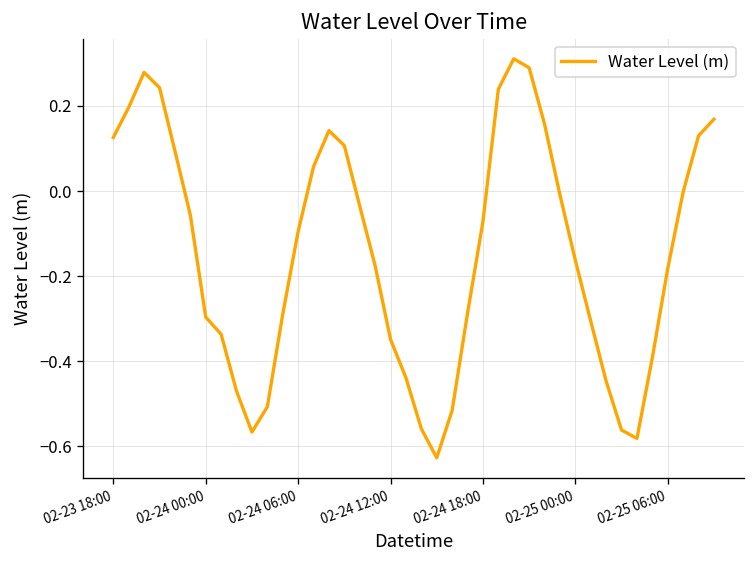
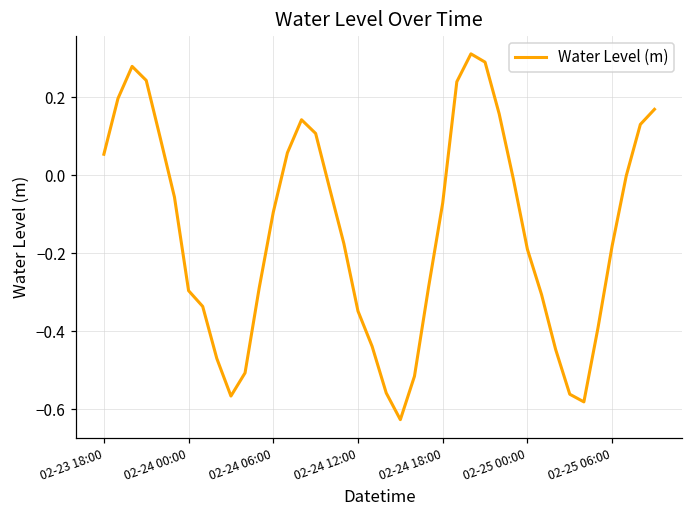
02-23 18:00: 0.13 -> 0.05
02-25 00:00: -0.16 -> -0.19
